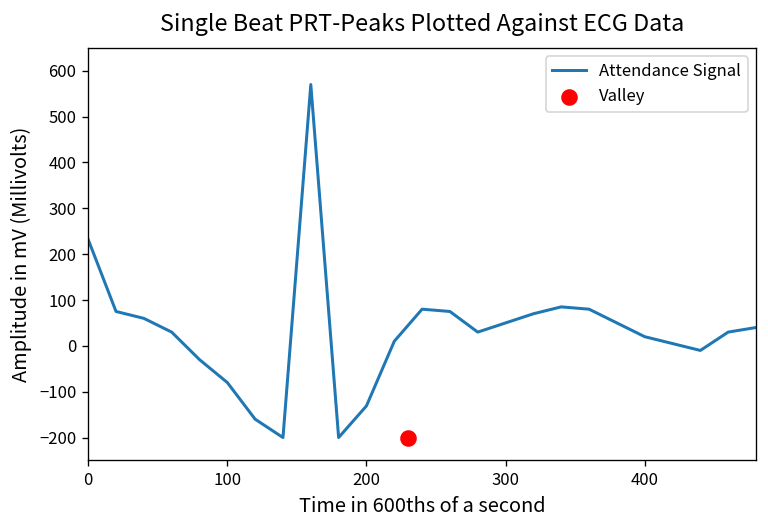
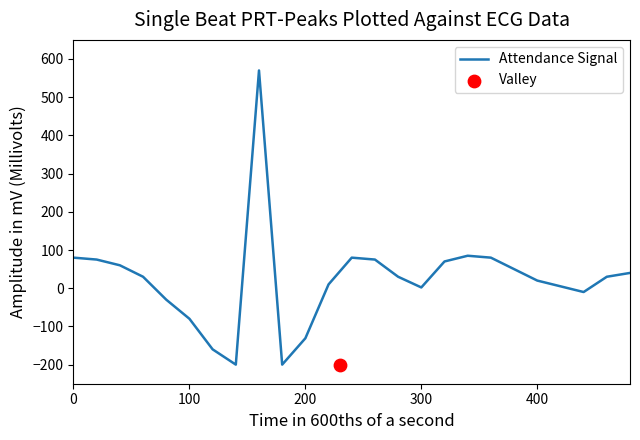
Attendance Signal, 0: 230 -> 80
Attendance Signal, 300: 50 -> 0
